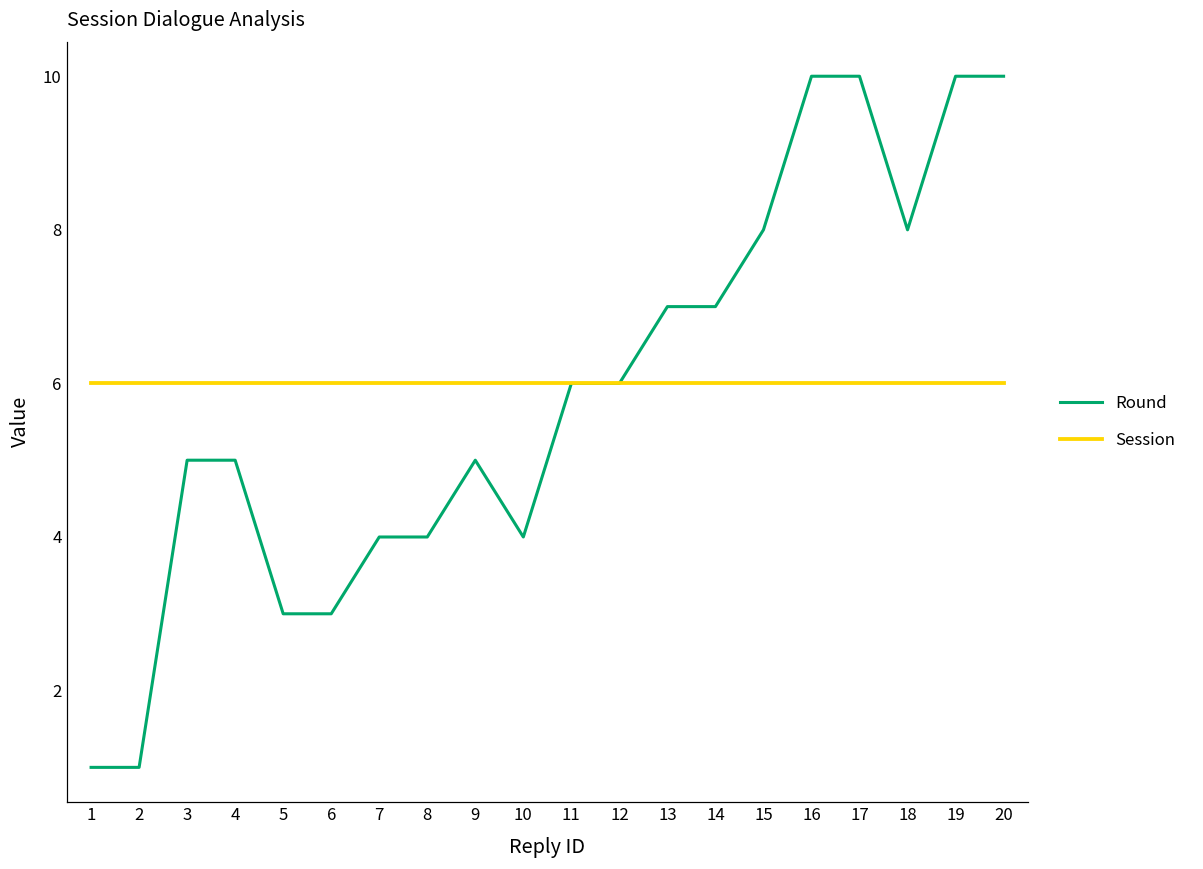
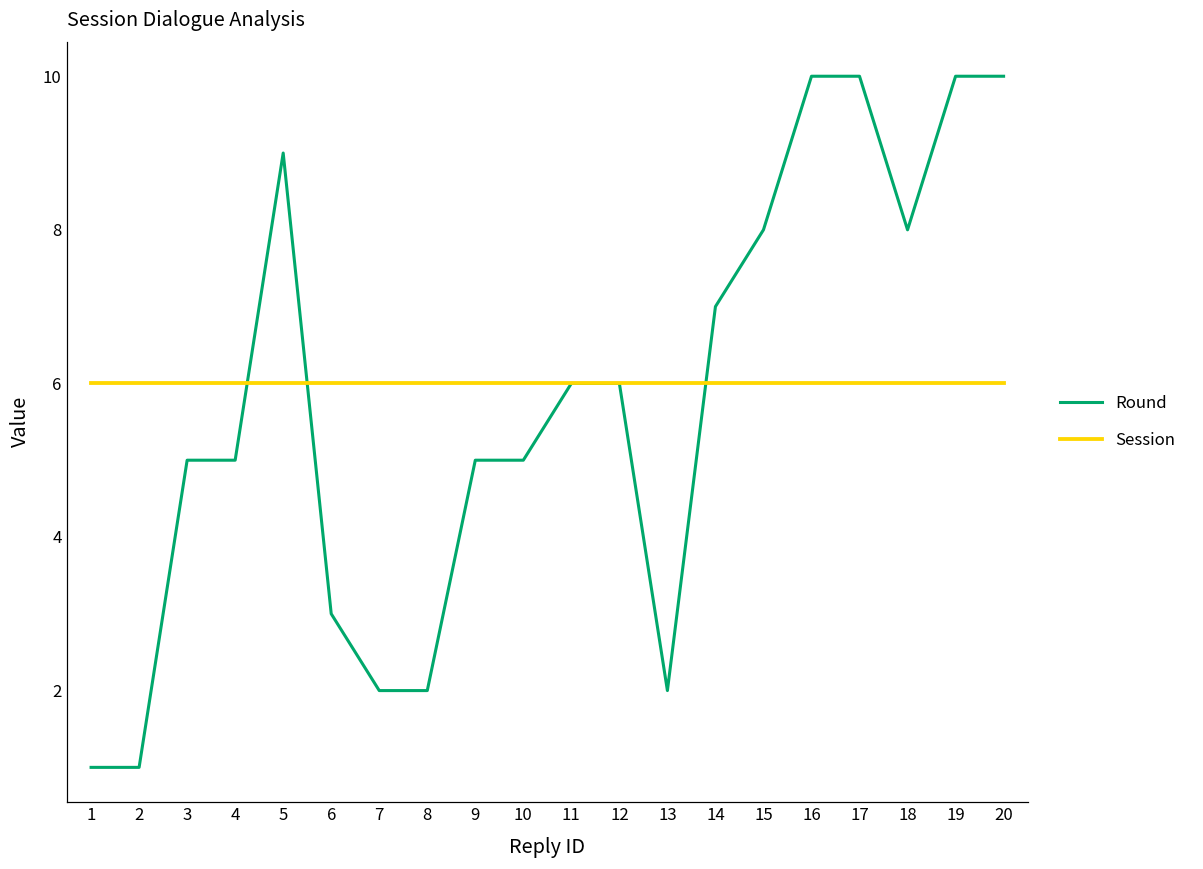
Round, 5: 3 -> 9
Round, 7: 4 -> 2
Round, 8: 4 -> 2
Round, 10: 4 -> 5
Round, 13: 7 -> 2
